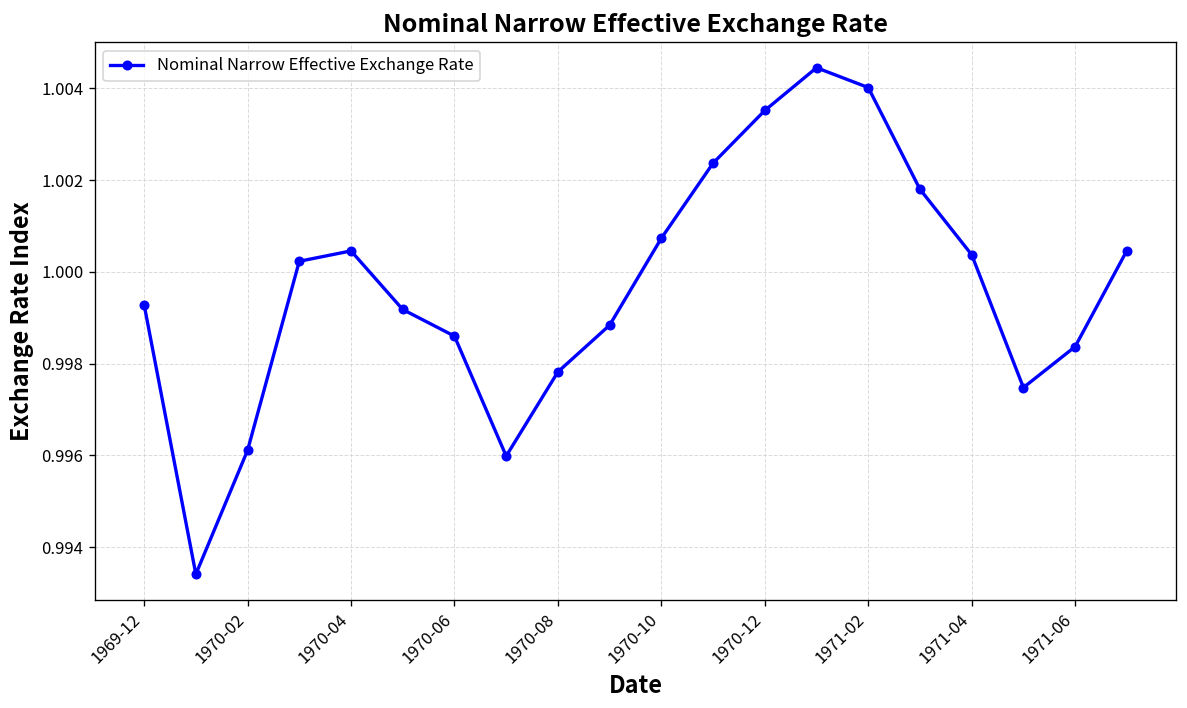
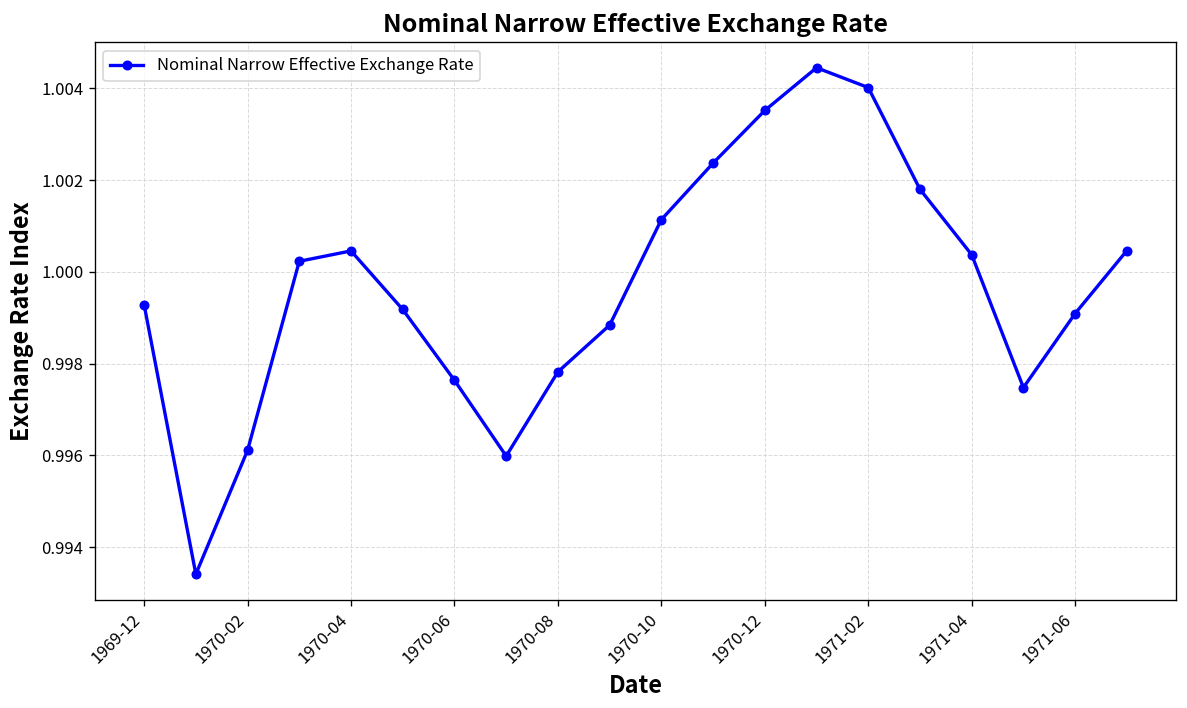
1970-06: 0.9986 -> 0.9976
1970-10: 1.0007 -> 1.0011
1971-06: 0.9984 -> 0.9991
